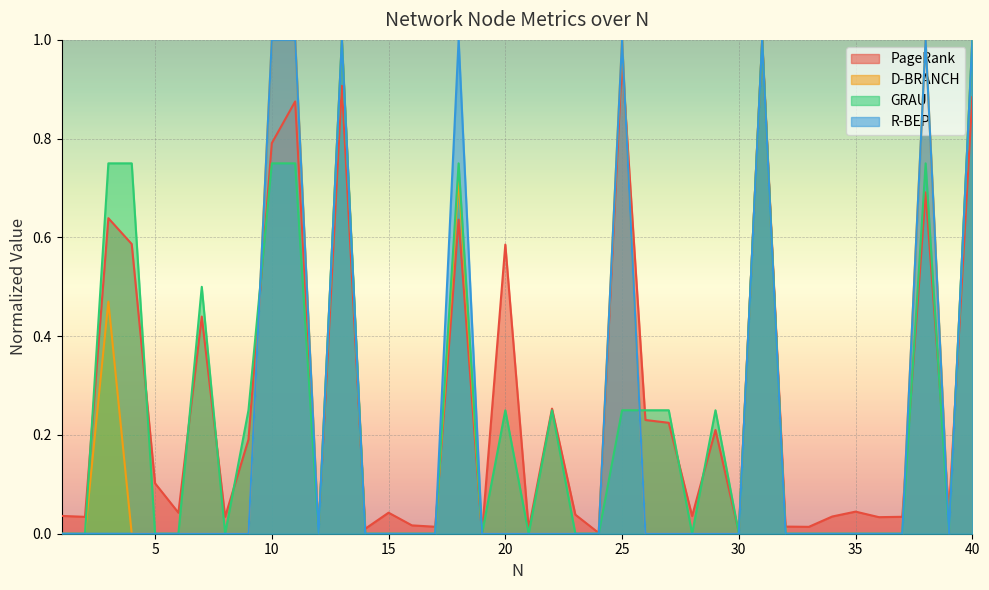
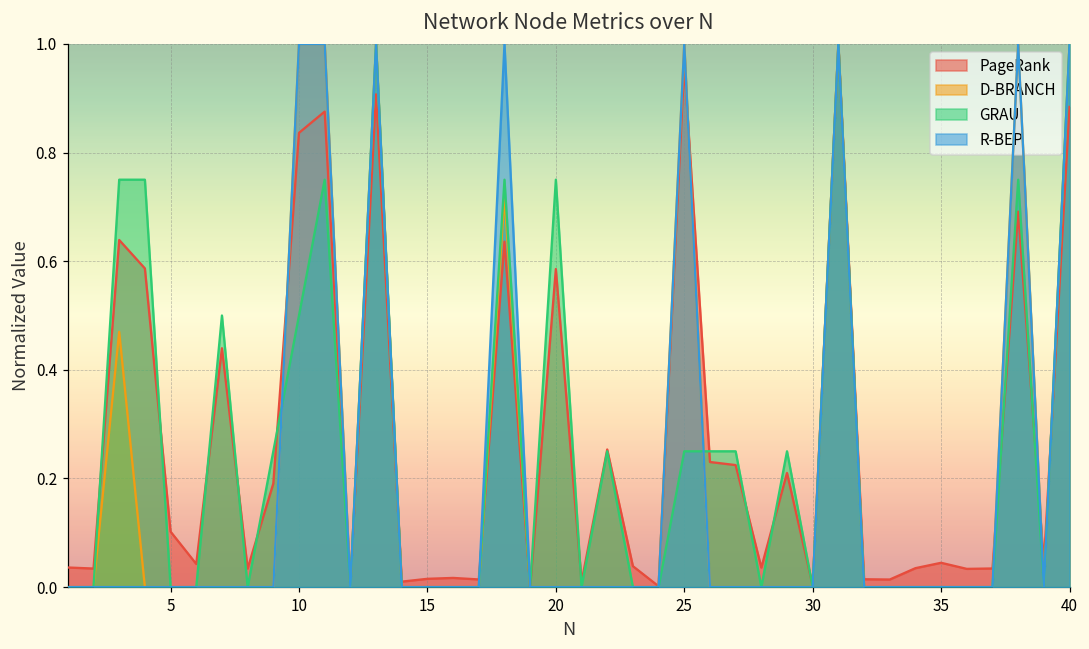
PageRank, 10: 0.79 -> 0.84
GRAU, 10: 0.75 -> 0.50
PageRank, 15: 0.04 -> 0.02
GRAU, 20: 0.25 -> 0.75
